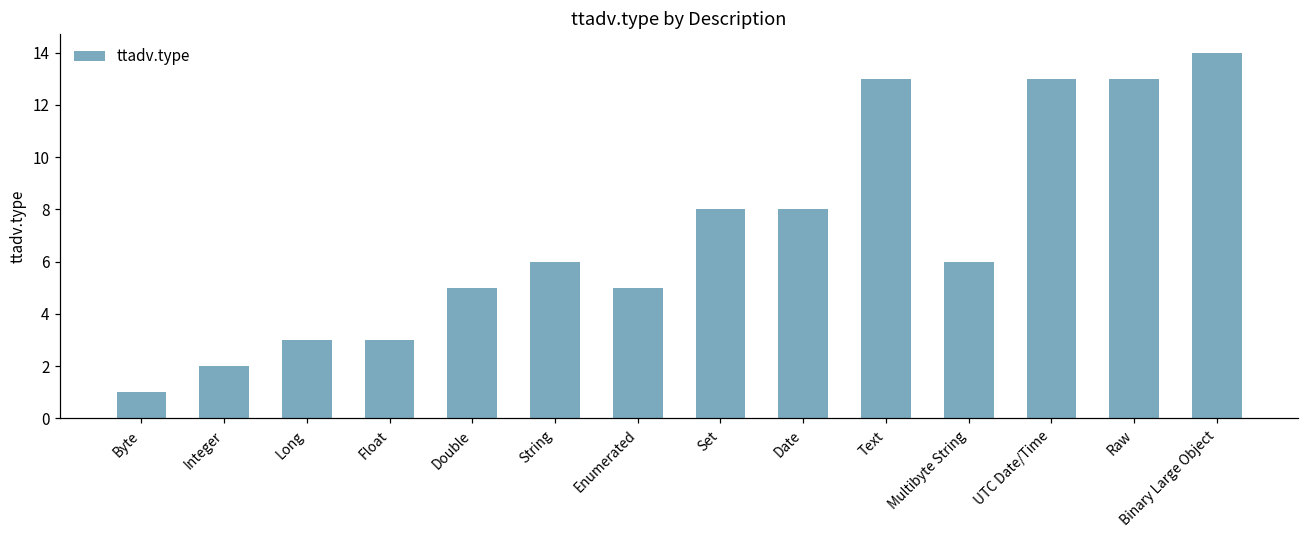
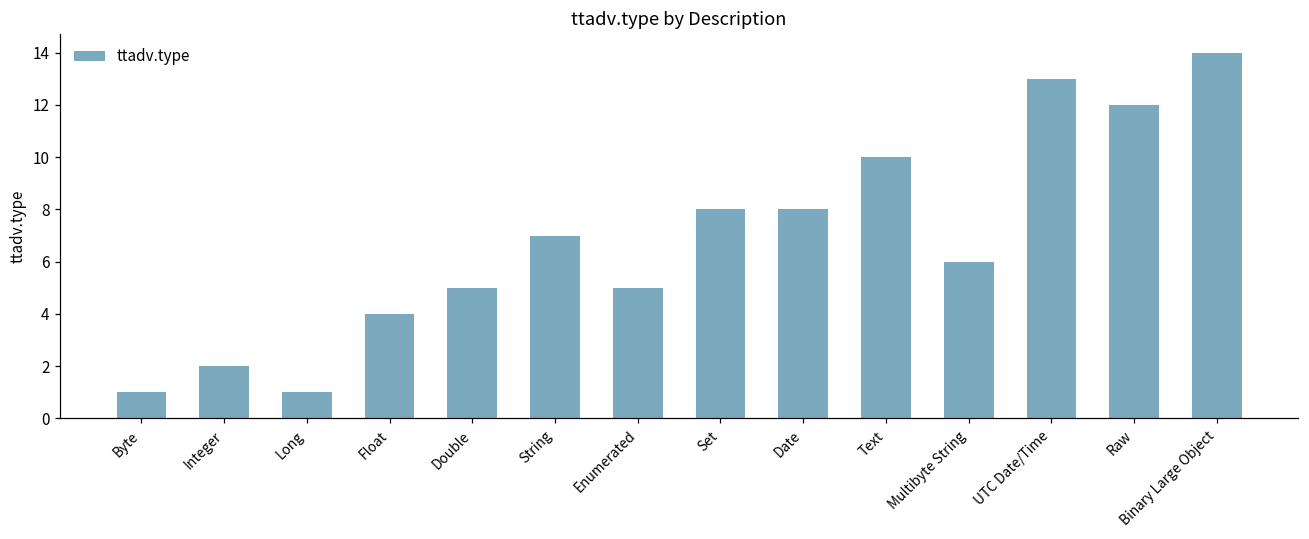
Long: 3 -> 1
Float: 3 -> 4
String: 6 -> 7
Text: 13 -> 10
Raw: 13 -> 12
